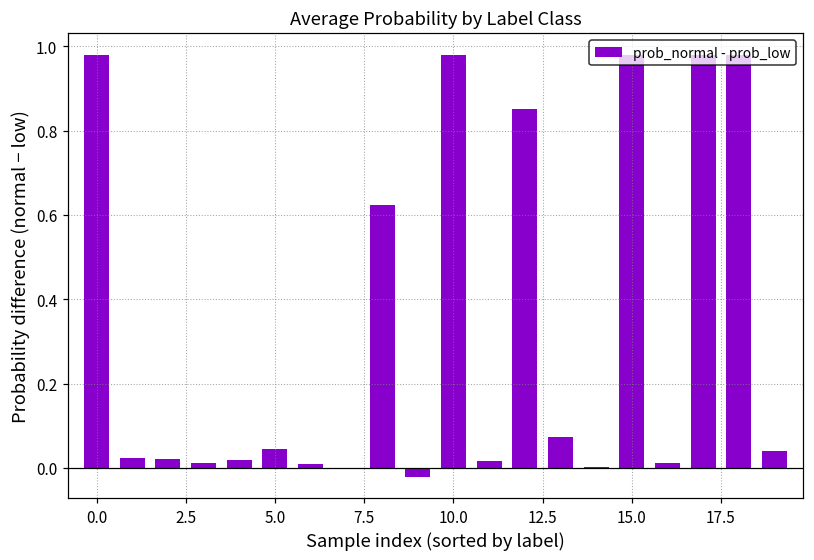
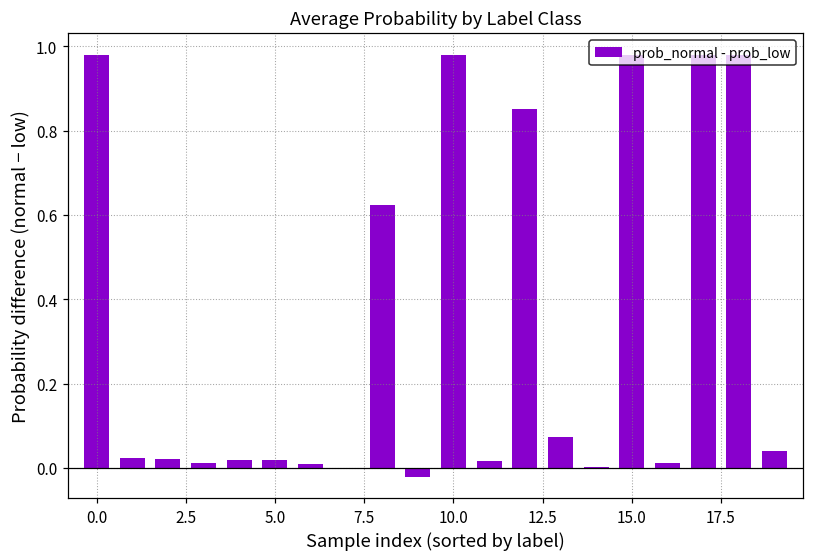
5.0: 0.05 -> 0.02
